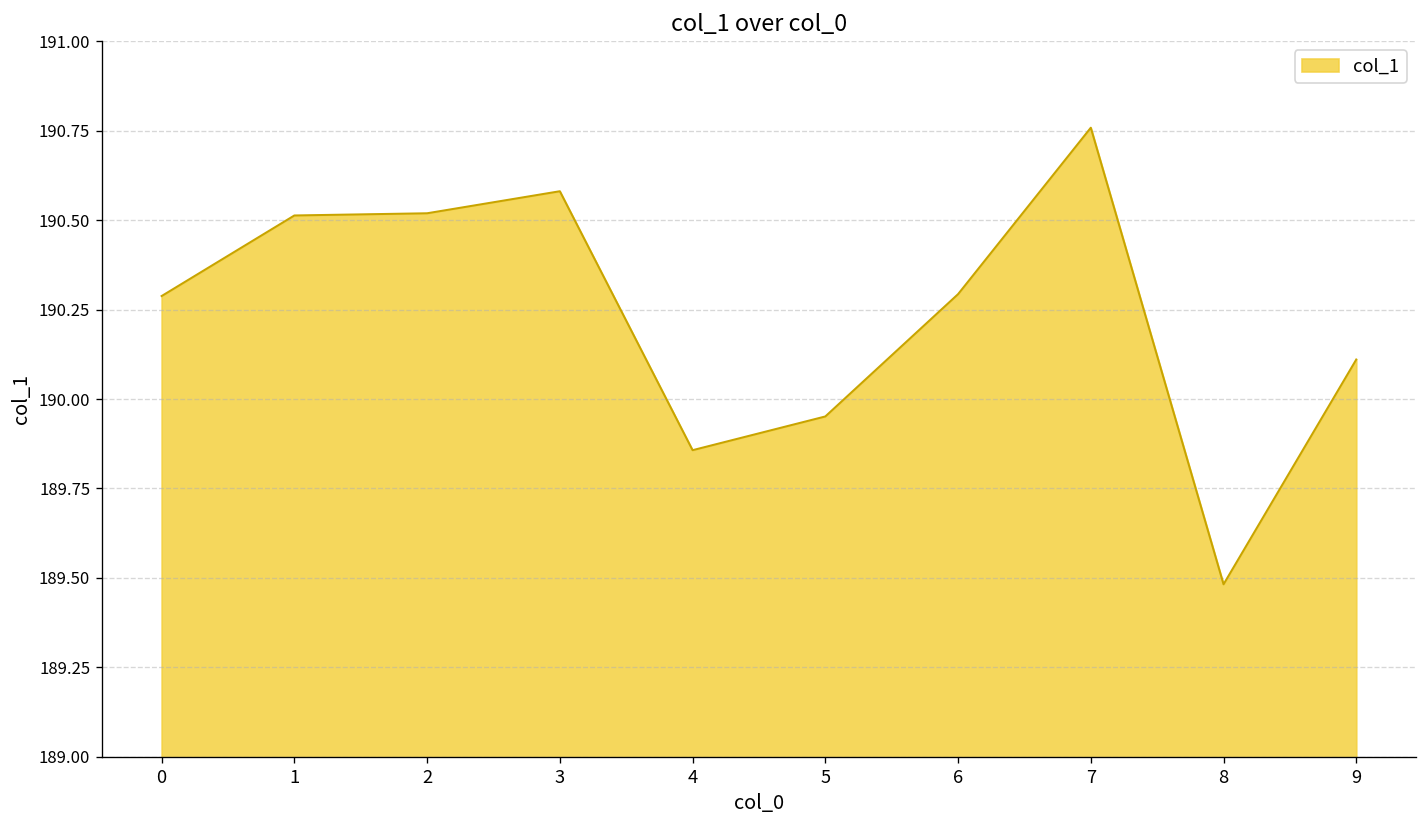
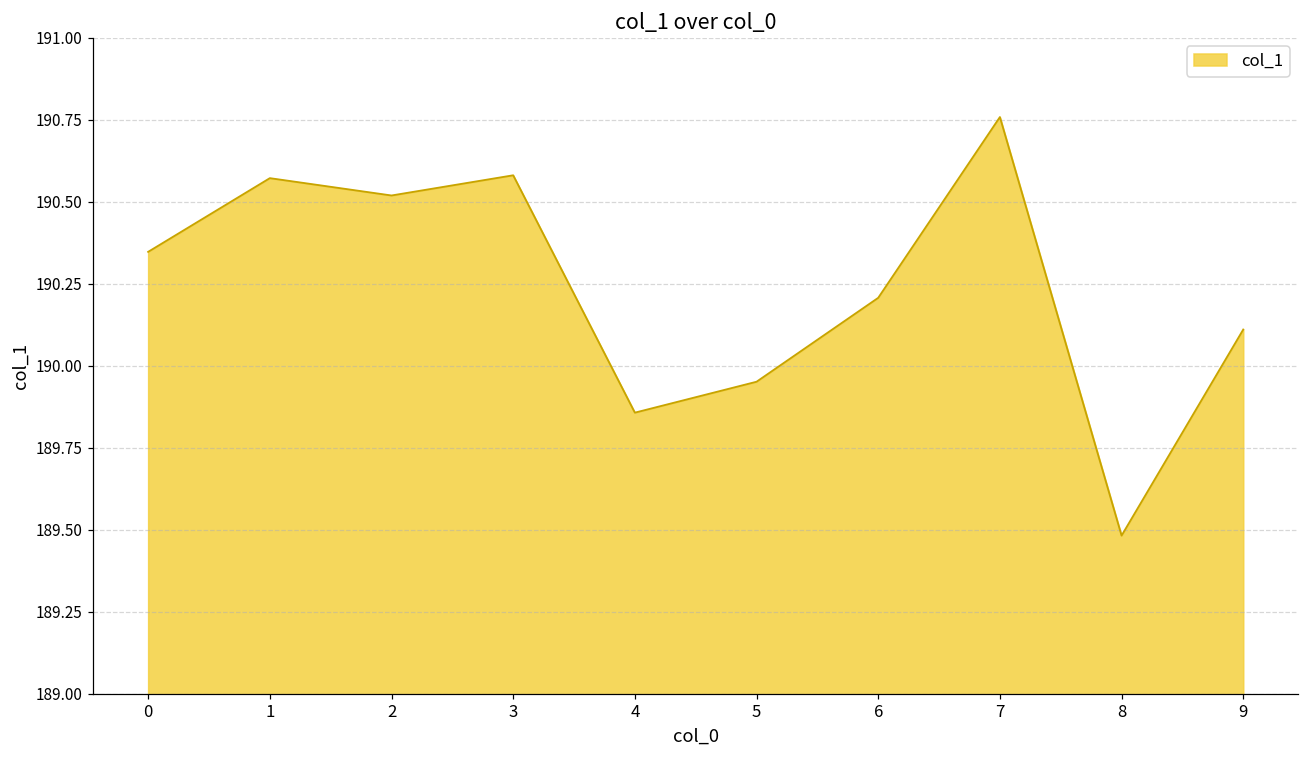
0: 190.29 -> 190.35
1: 190.51 -> 190.57
6: 190.29 -> 190.21
